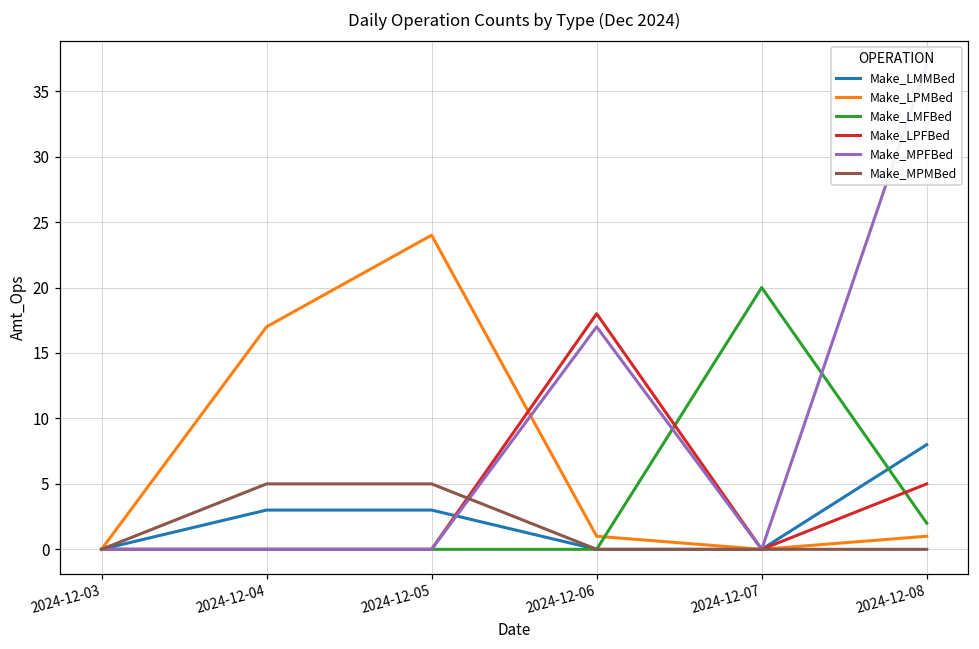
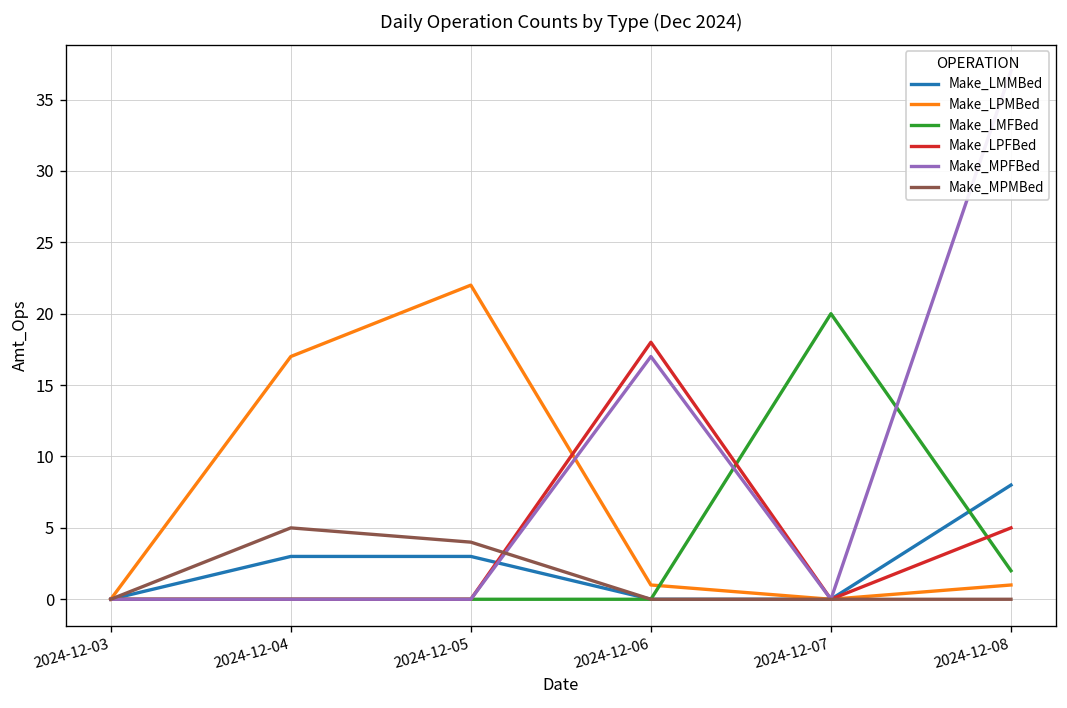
Make_LPMBed, 2024-12-05: 24 -> 22
Make_MPMBed, 2024-12-05: 5 -> 4
